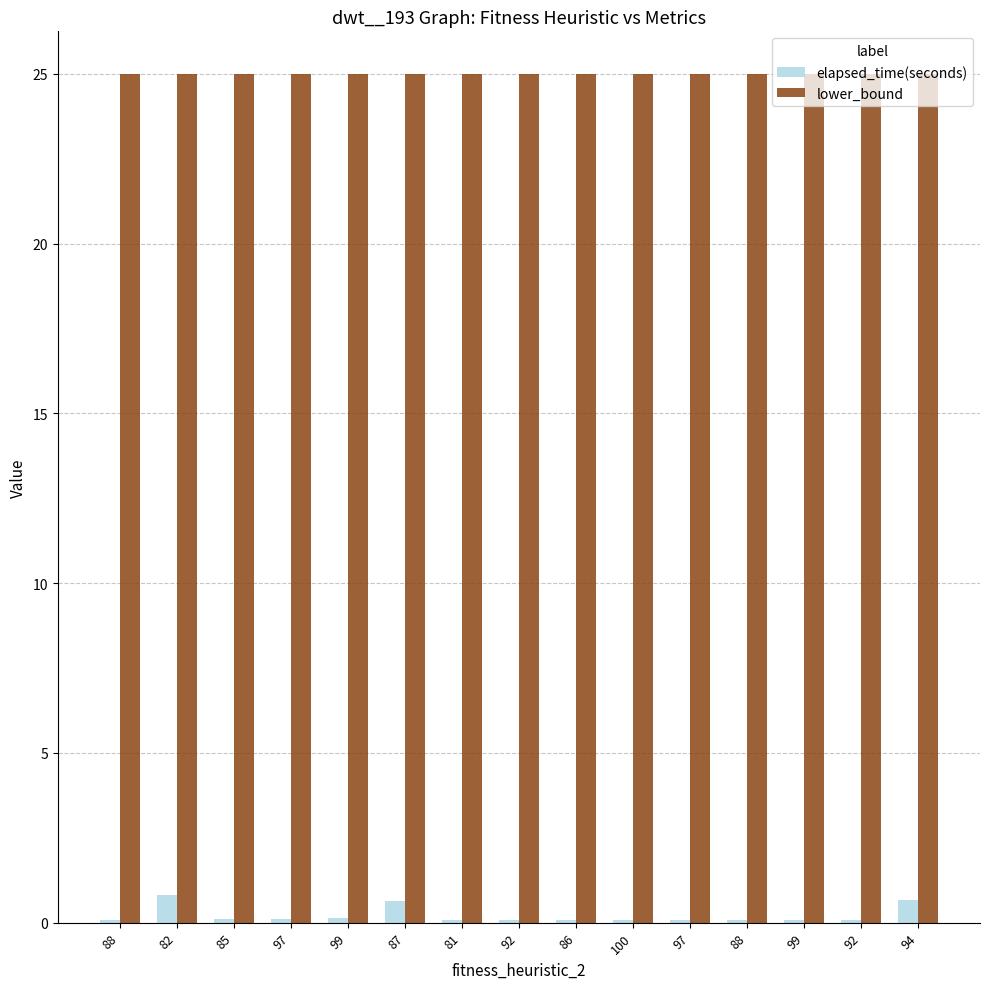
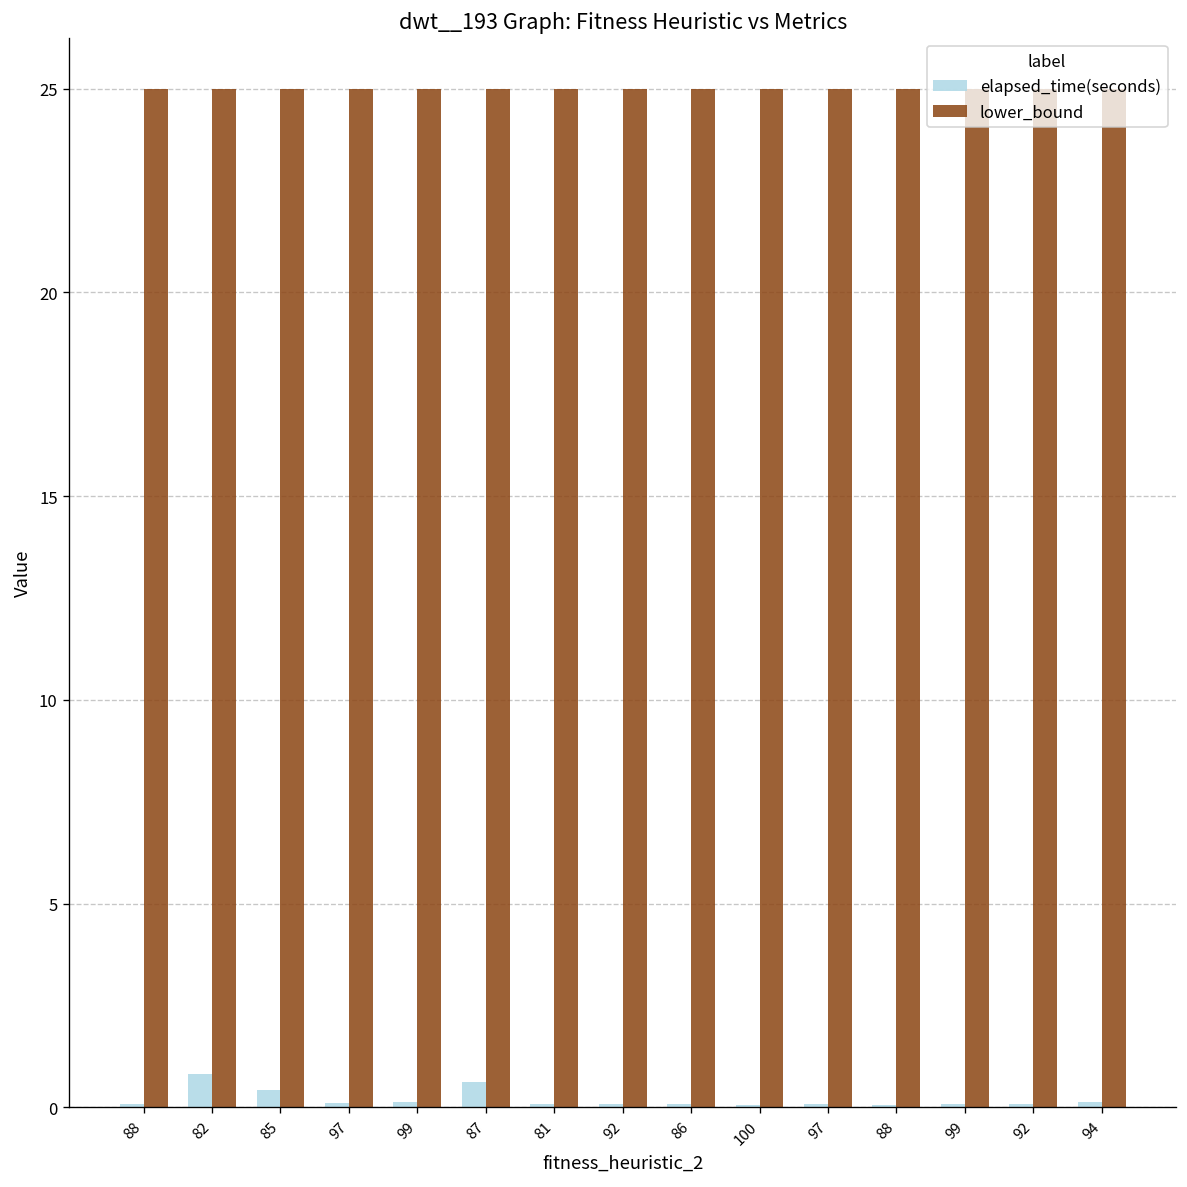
elapsed_time(seconds), 85: 0.1 -> 0.4
elapsed_time(seconds), 94: 0.7 -> 0.1
